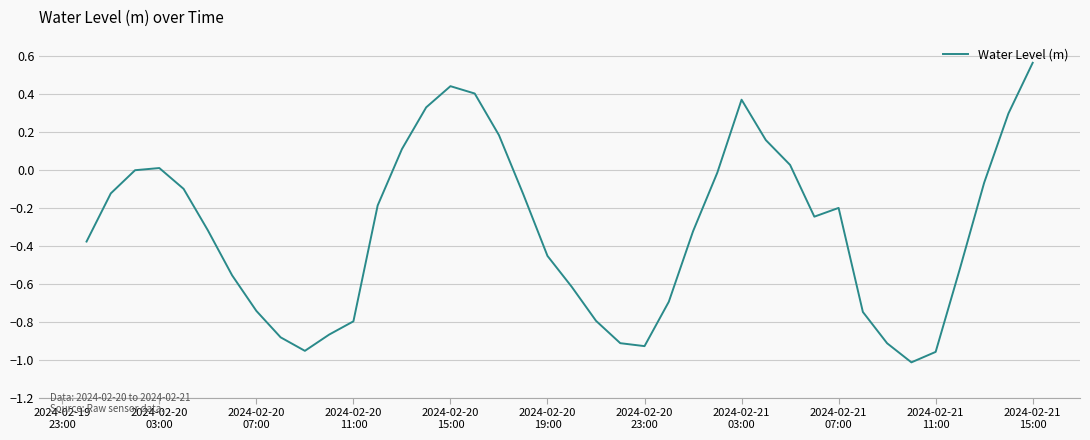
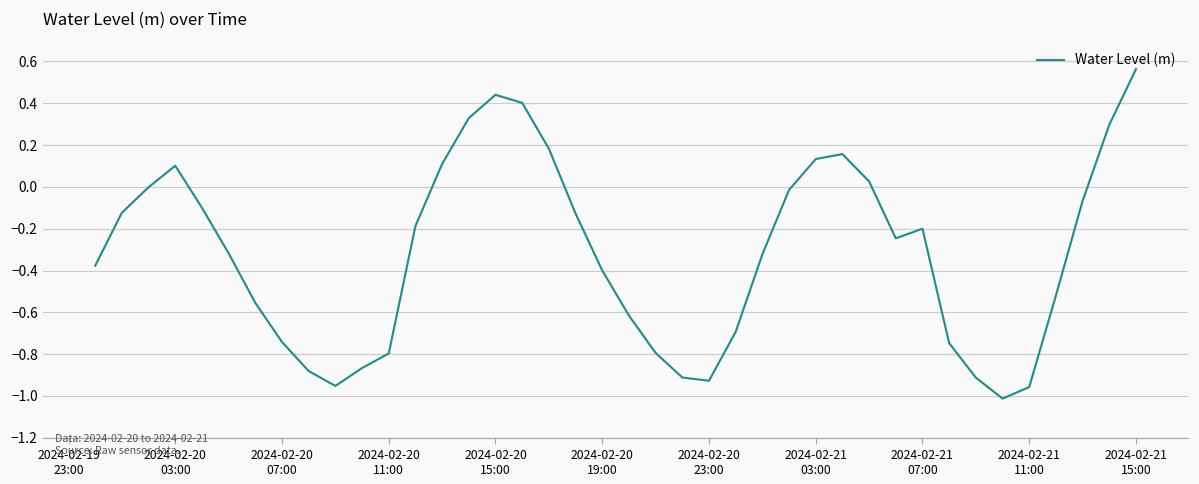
2024-02-20 03:00: 0.01 -> 0.10
2024-02-20 19:00: -0.45 -> -0.40
2024-02-21 03:00: 0.37 -> 0.13
